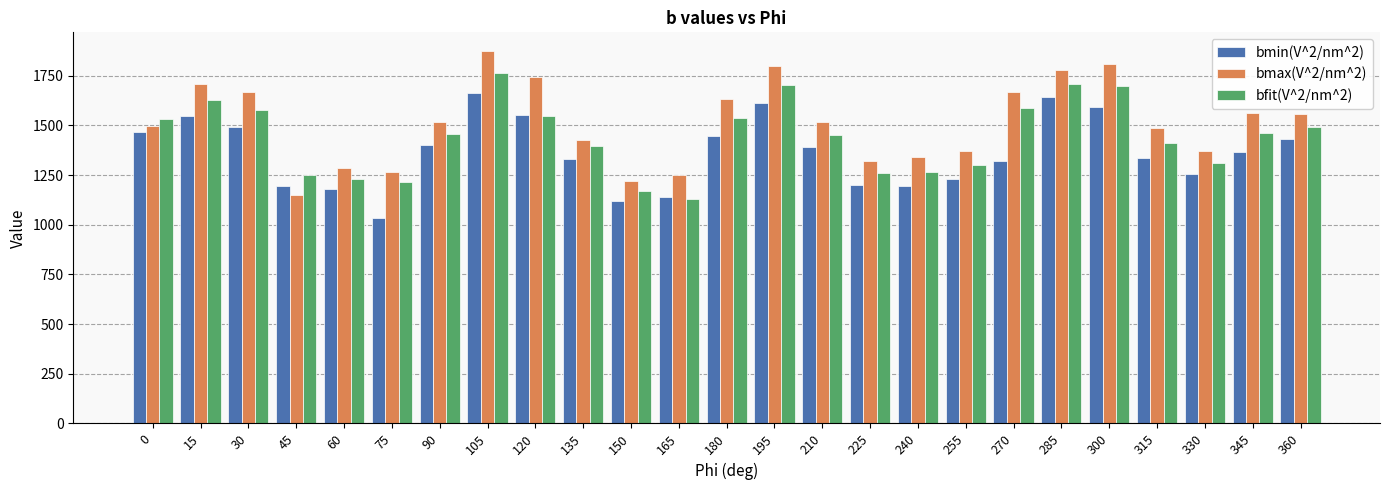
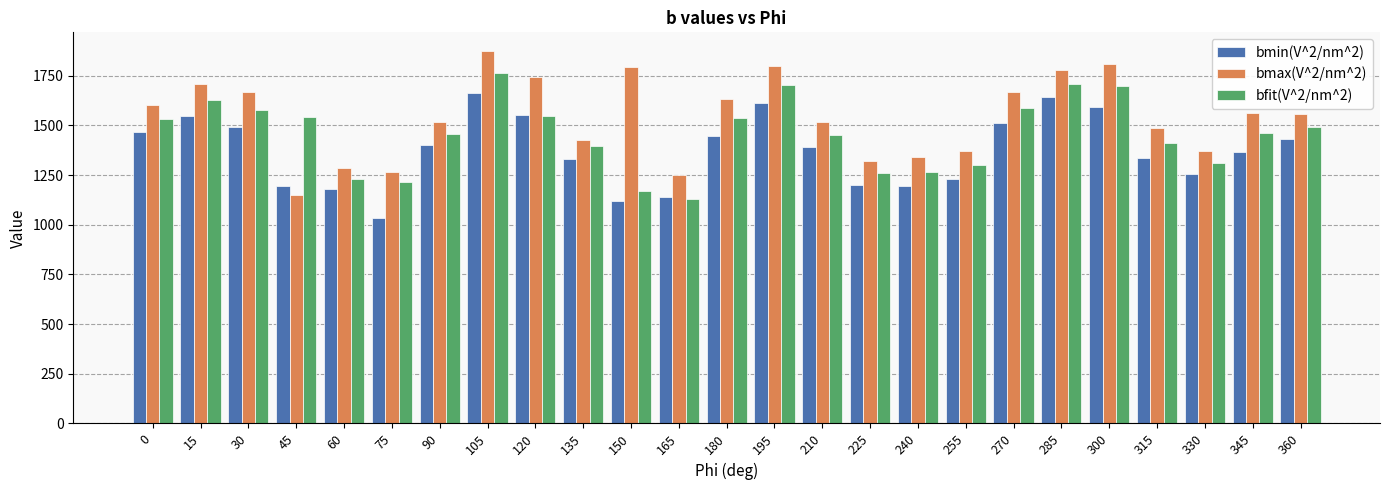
bmax(V^2/nm^2), 0: 1500 -> 1600
bfit(V^2/nm^2), 45: 1250 -> 1540
bmax(V^2/nm^2), 150: 1220 -> 1800
bmin(V^2/nm^2), 270: 1320 -> 1510
